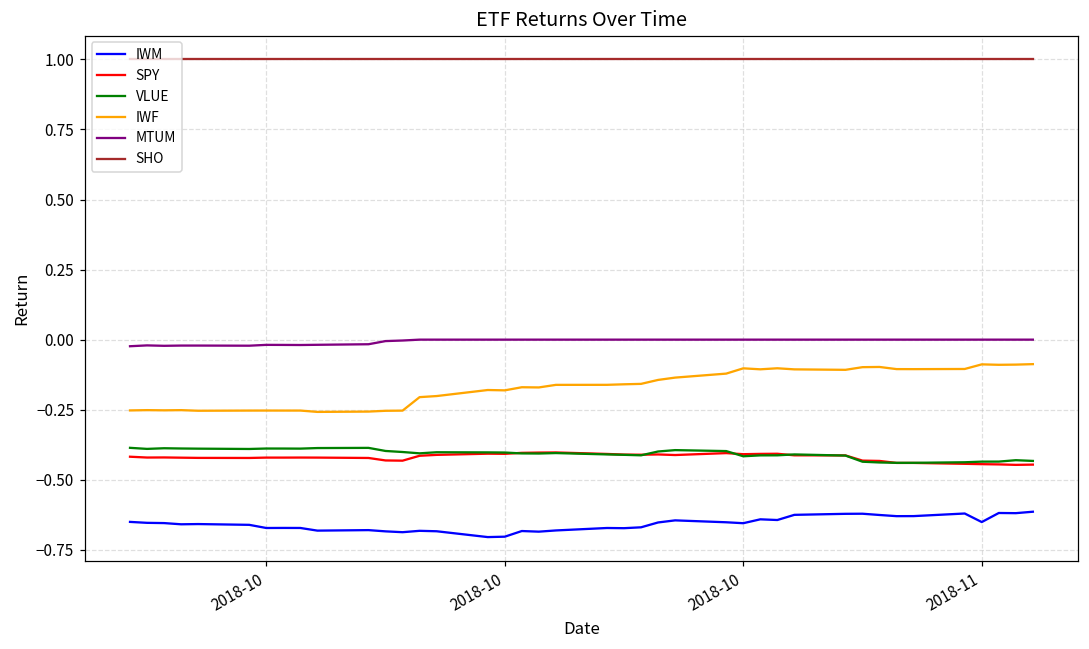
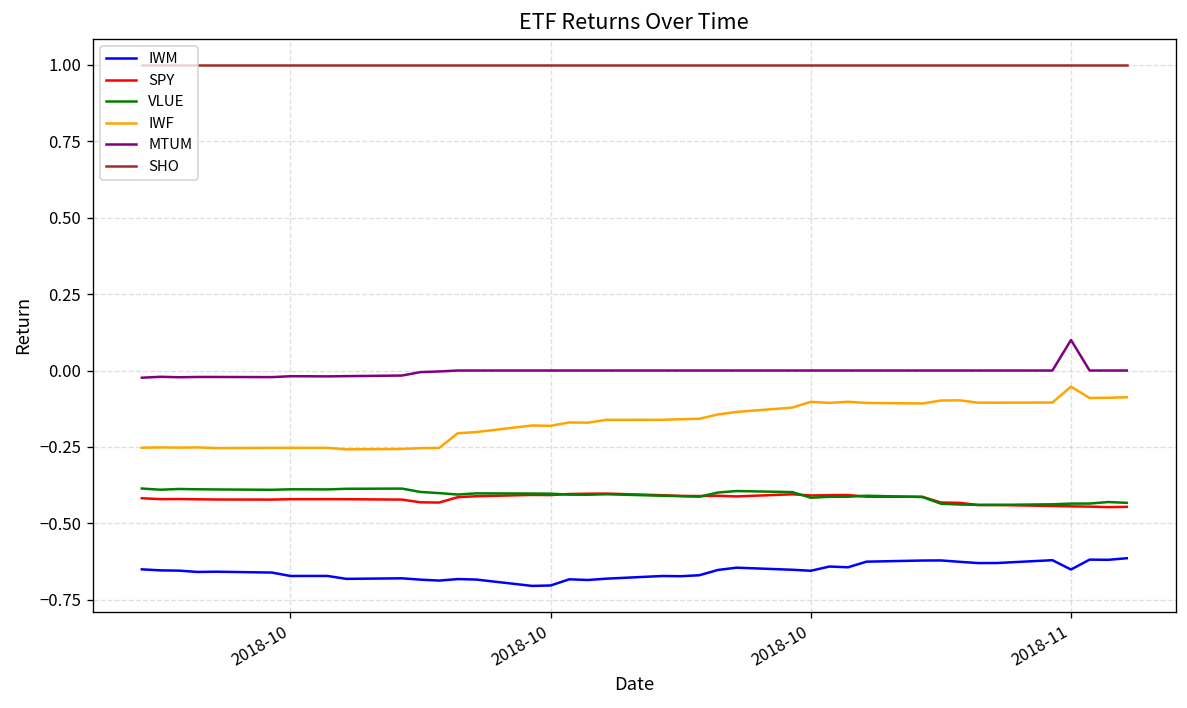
IWF, 2018-11: -0.09 -> -0.05
MTUM, 2018-11: 0.0 -> 0.1
